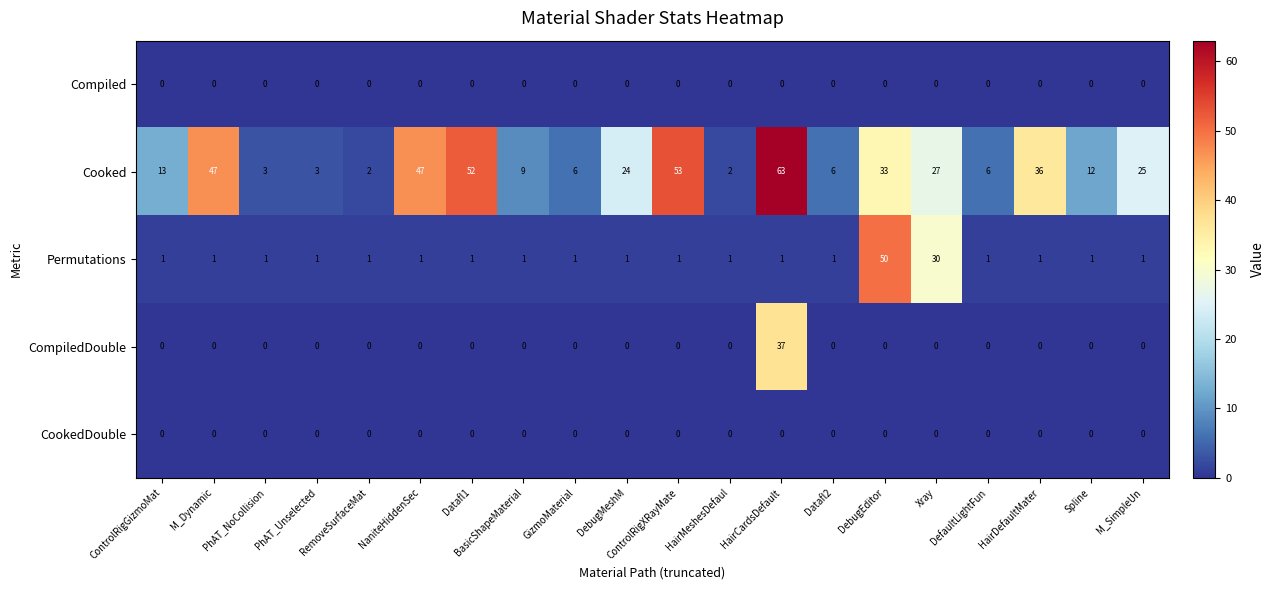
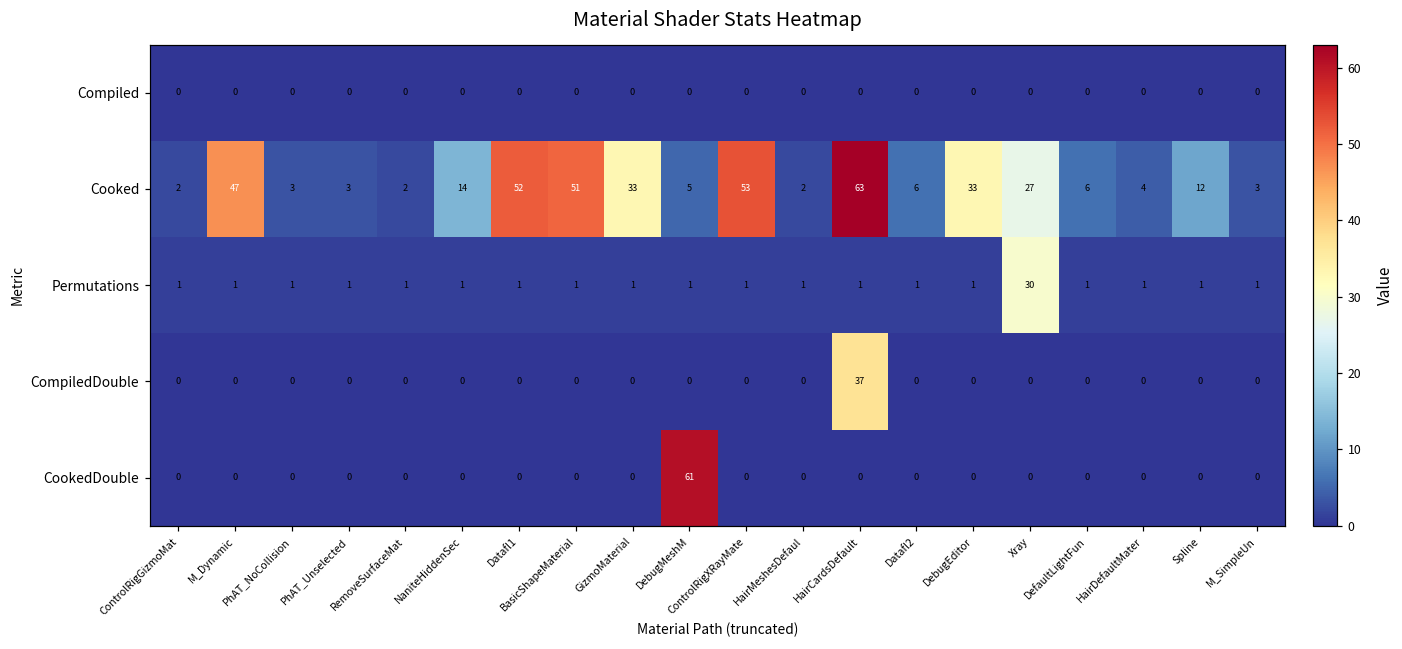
Cooked, ControlRigGizmoMat: 13 -> 2
Cooked, NaniteHiddenSec: 47 -> 14
Cooked, BasicShapeMaterial: 9 -> 51
Cooked, GizmoMaterial: 6 -> 33
Cooked, DebugMeshM: 24 -> 5
Cooked, HairDefaultMater: 36 -> 4
Cooked, M_SimpleUn: 25 -> 3
Permutations, DebugEditor: 50 -> 1
CookedDouble, DebugMeshM: 0 -> 61
